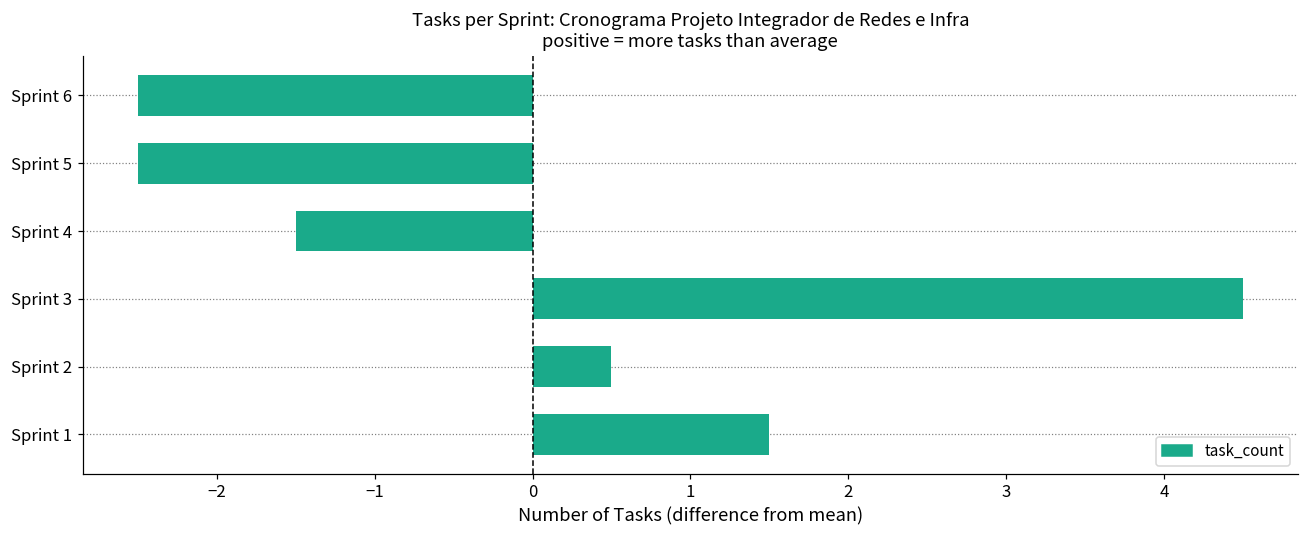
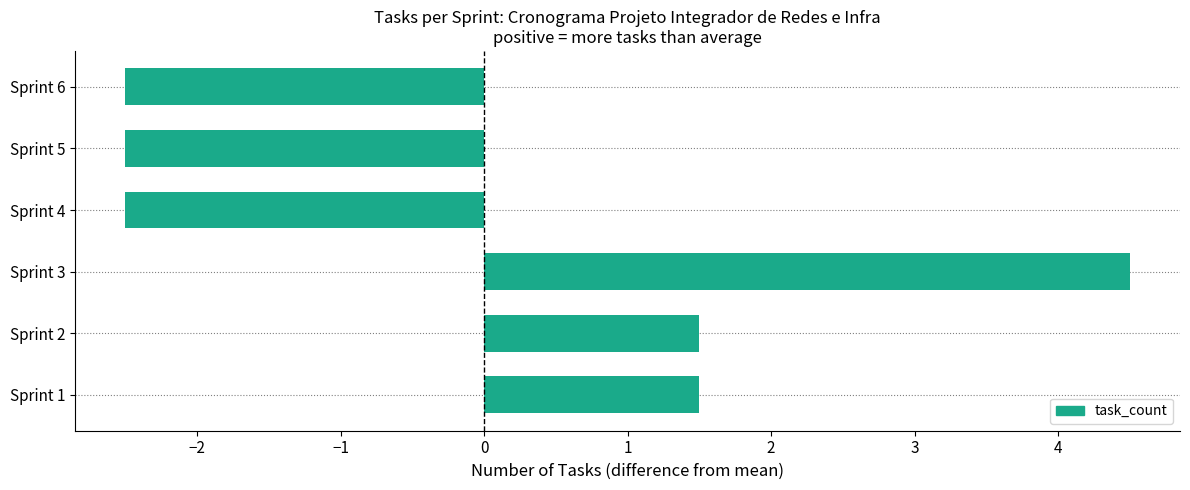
Sprint 4: -1.50 -> -2.50
Sprint 2: 0.50 -> 1.50
